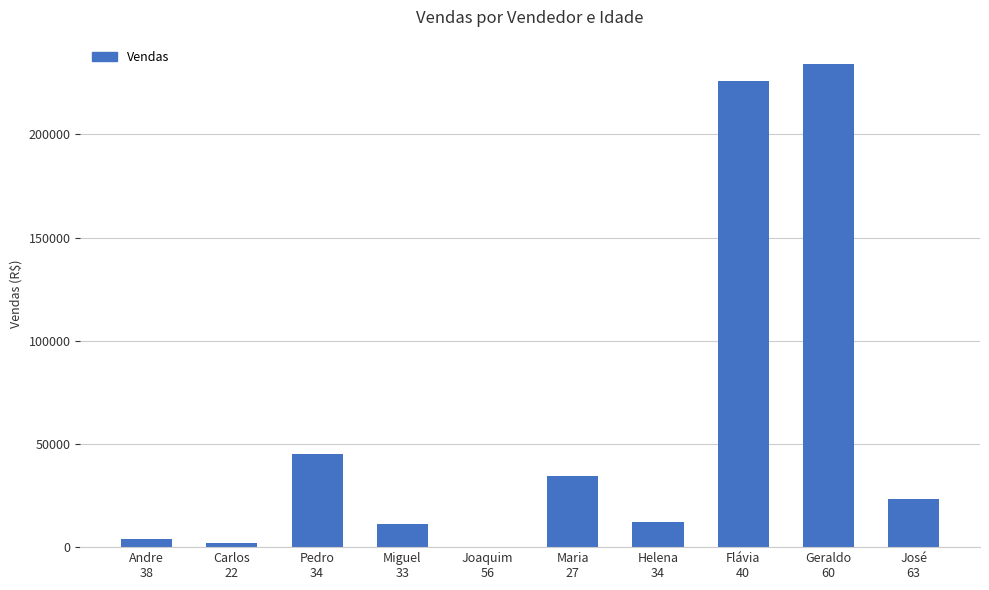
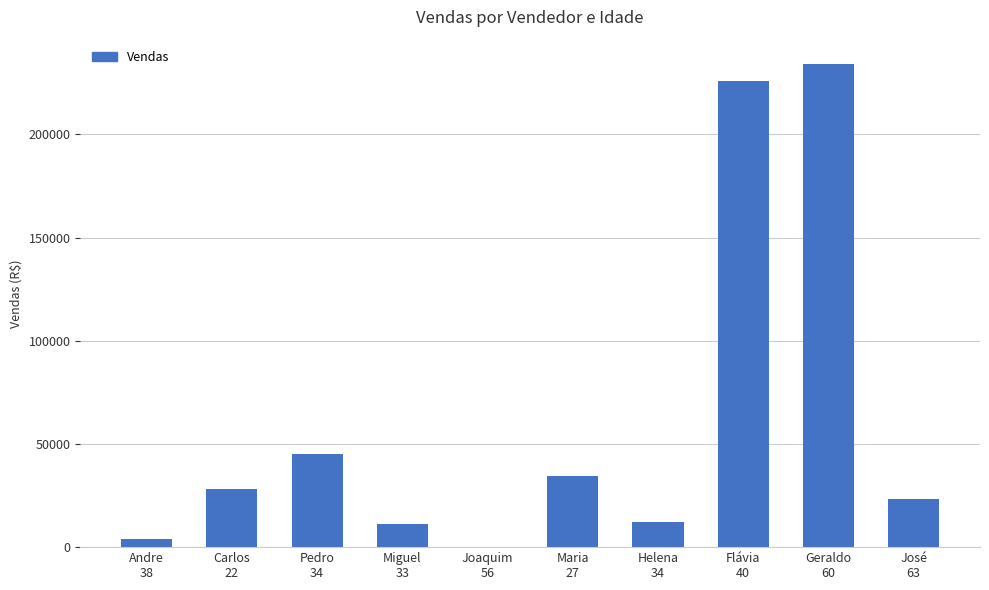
Carlos 22: 2000 -> 28000
